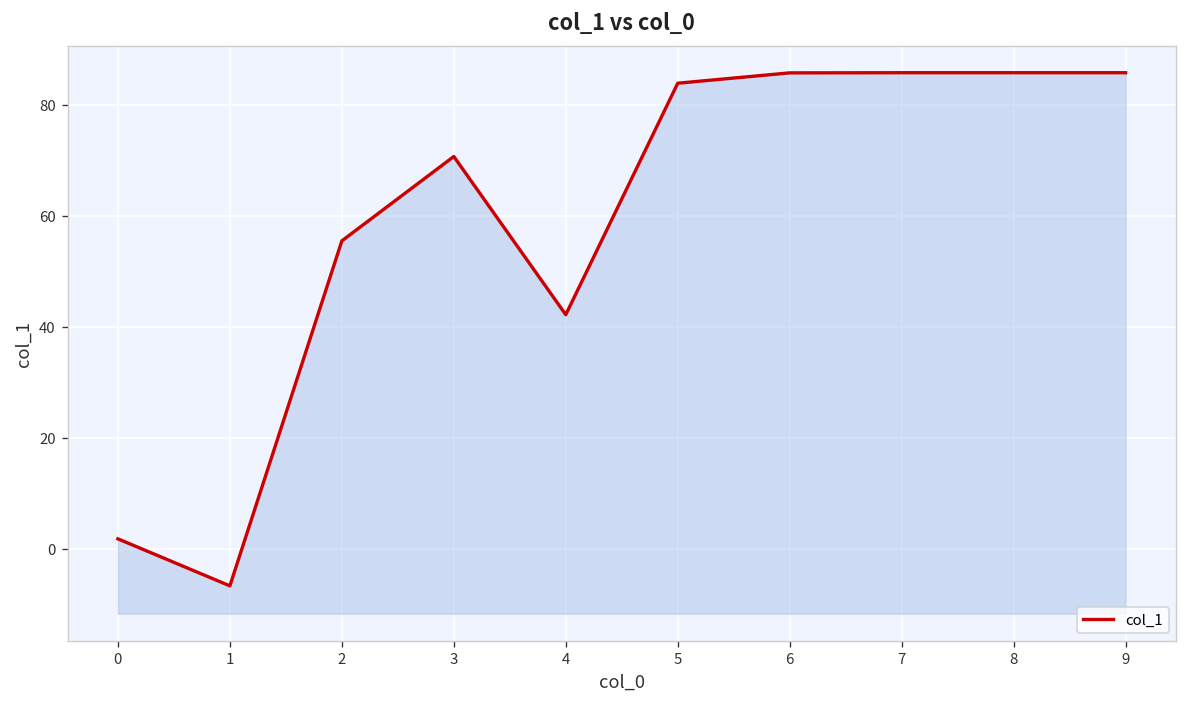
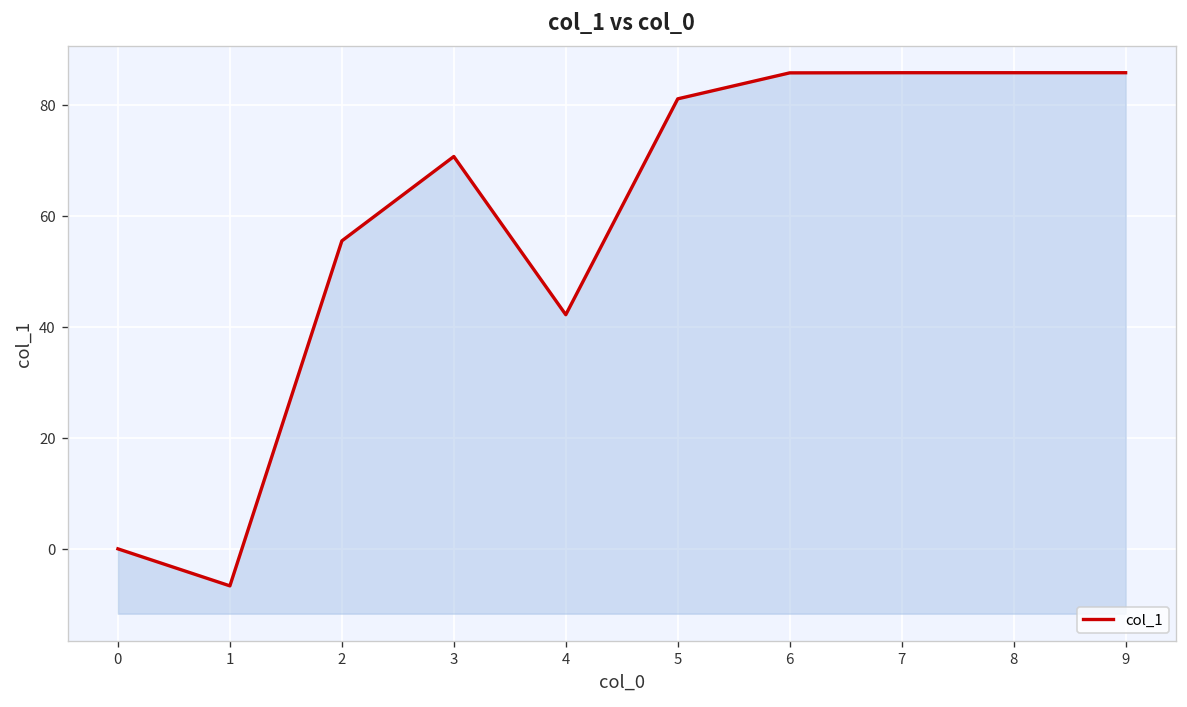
0: 2 -> 0
5: 84 -> 81
